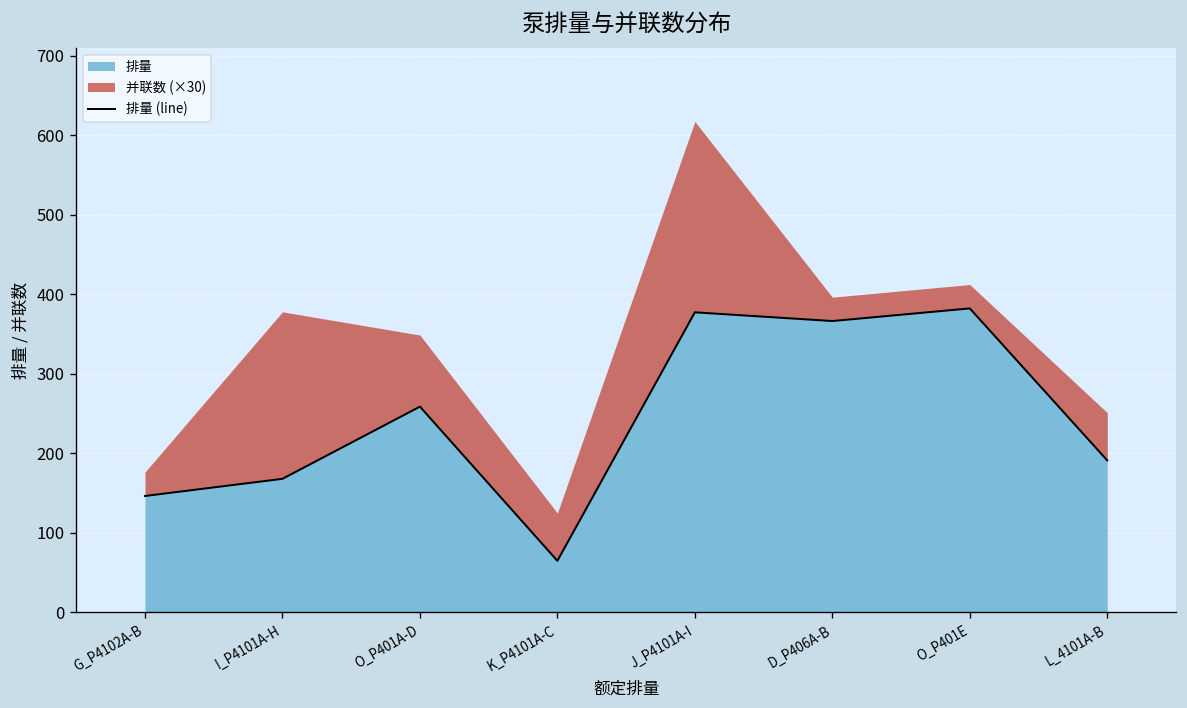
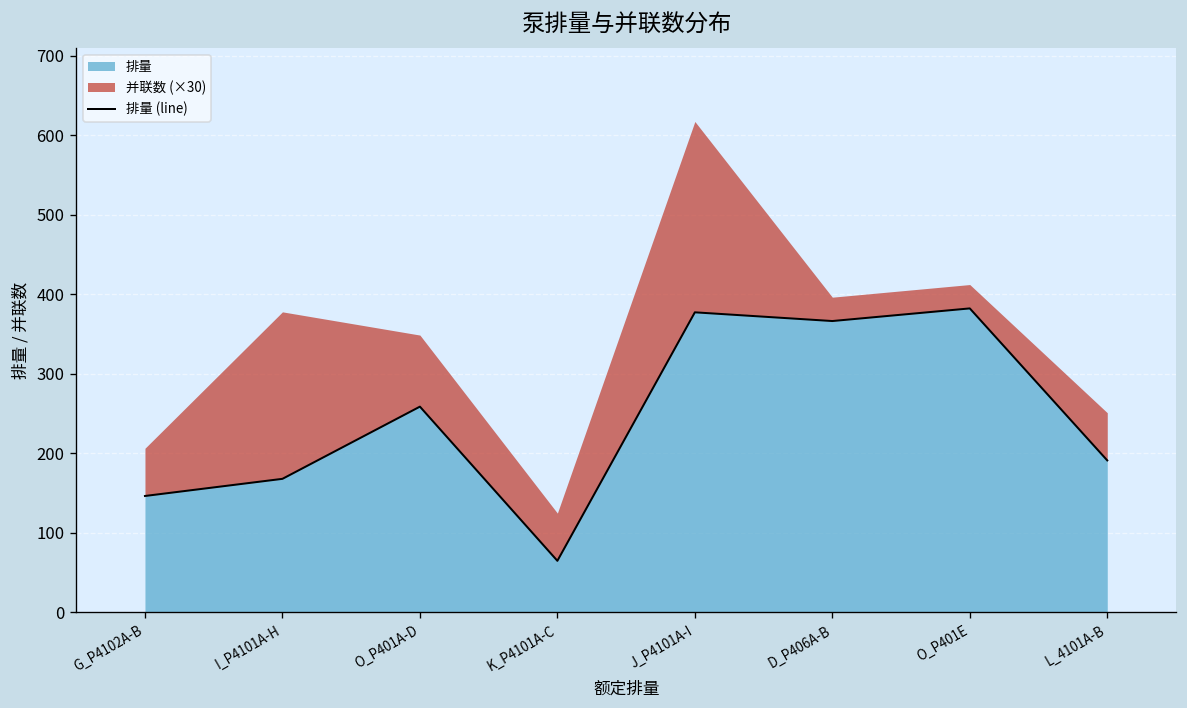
并联数 (×30), G_P4102A-B: 30 -> 60
